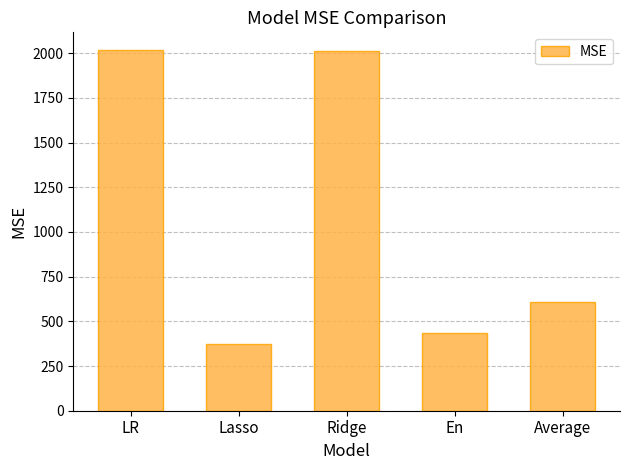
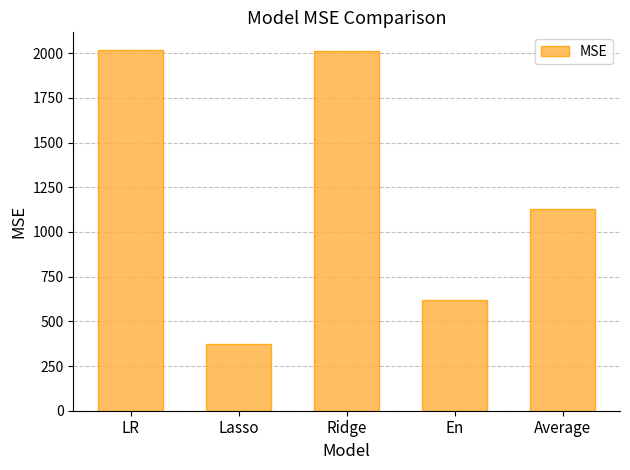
En: 430 -> 620
Average: 610 -> 1130
